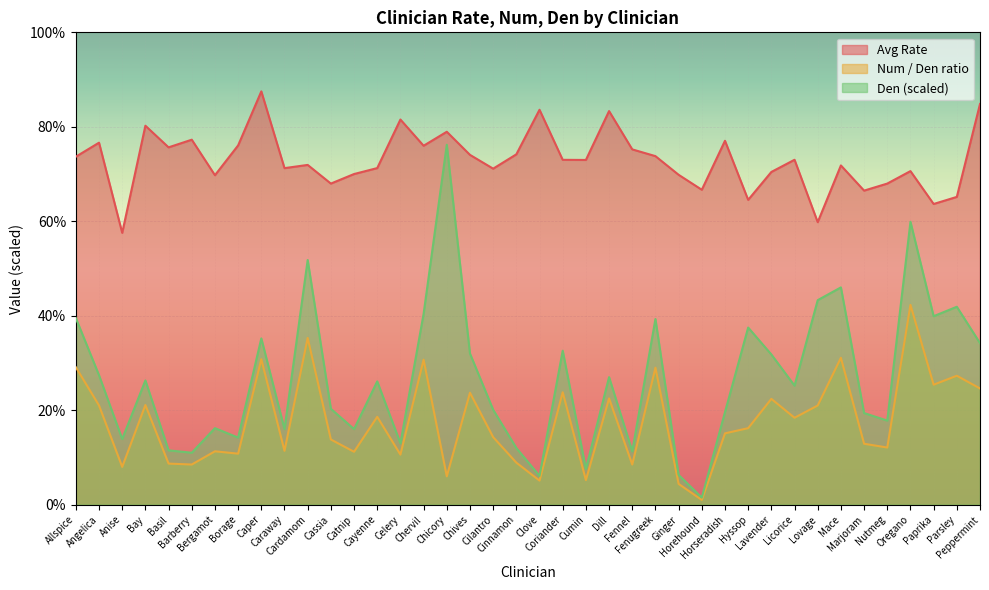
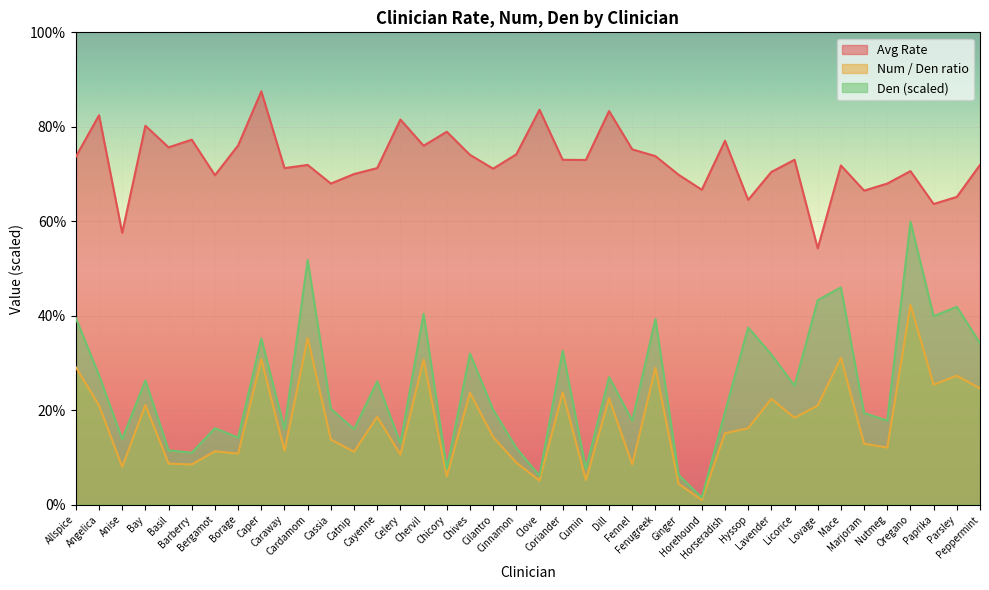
Avg Rate, Angelica: 77% -> 82%
Den (scaled), Chicory: 76% -> 8%
Den (scaled), Fennel: 11% -> 18%
Avg Rate, Lovage: 60% -> 54%
Avg Rate, Peppermint: 85% -> 72%
